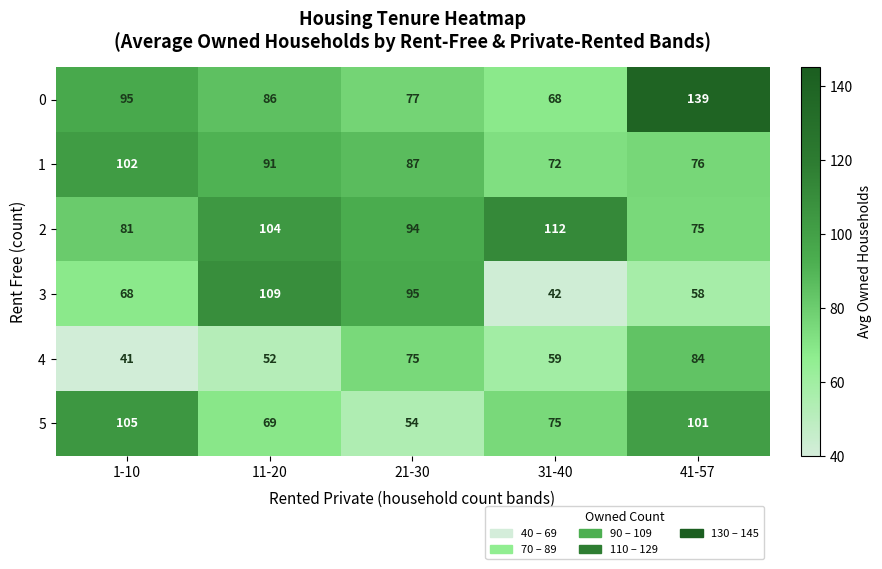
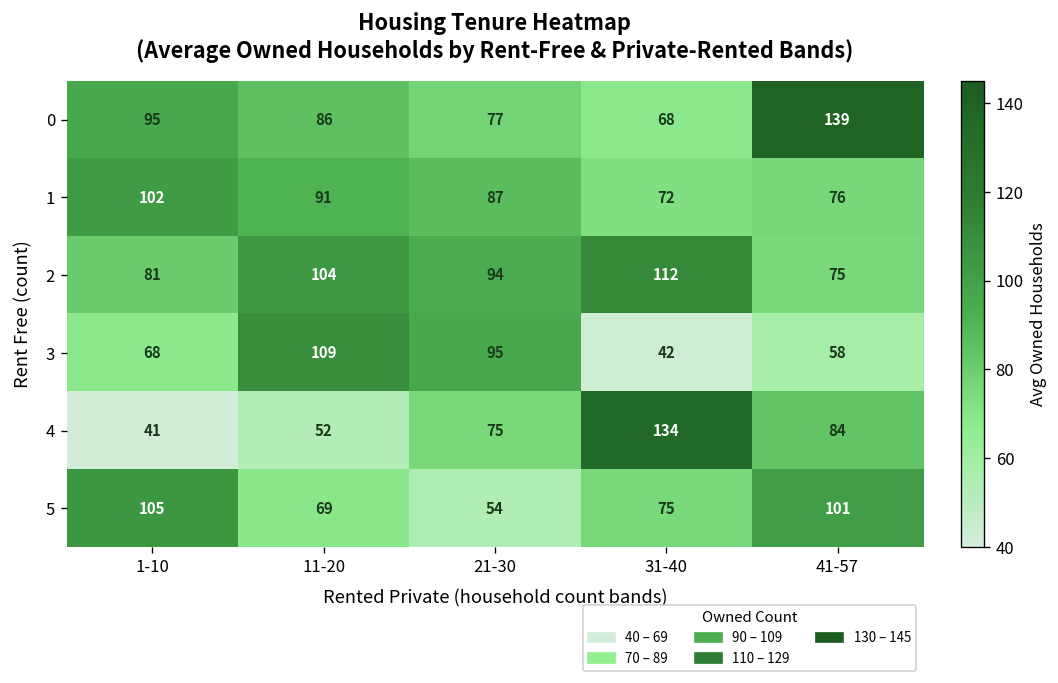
4, 31-40: 59 -> 134
